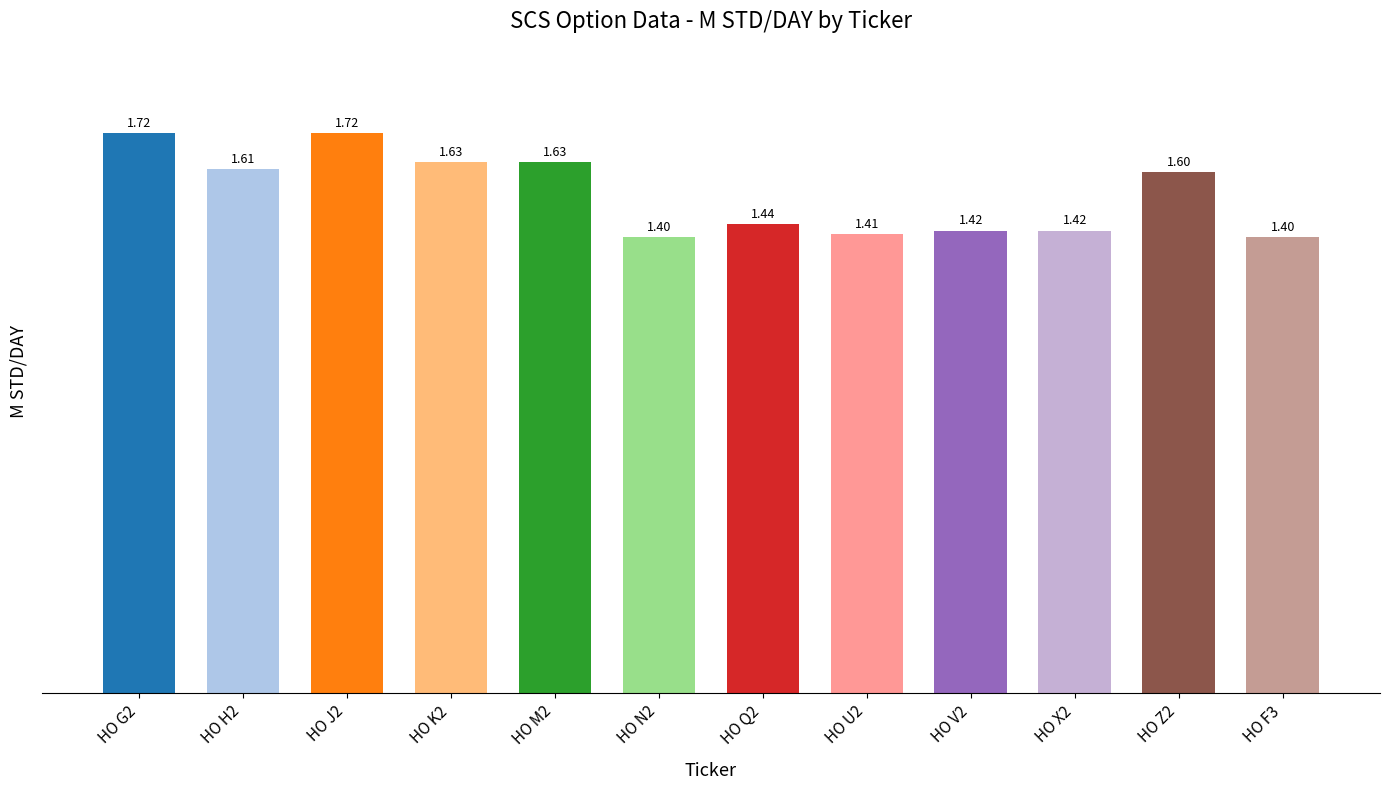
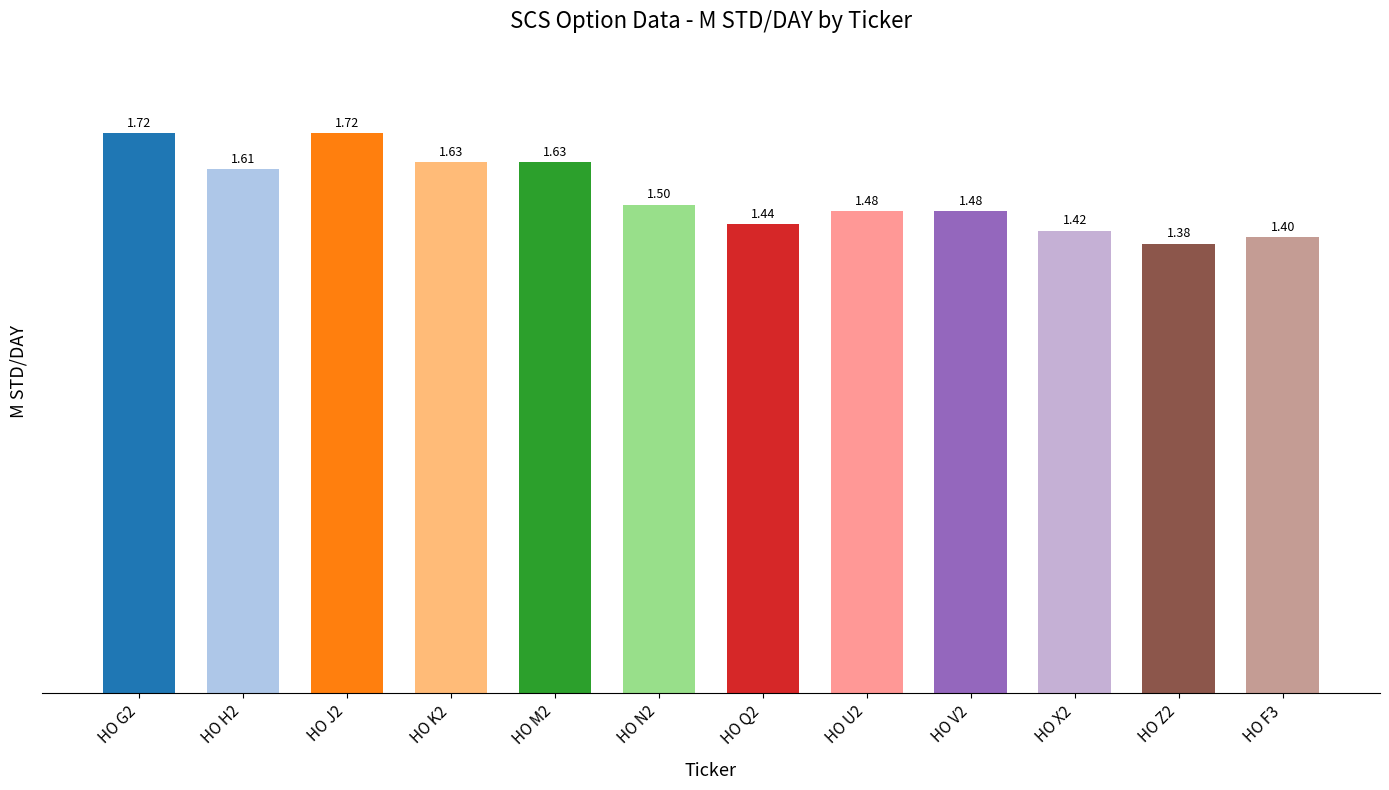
HO N2: 1.40 -> 1.50
HO U2: 1.41 -> 1.48
HO V2: 1.42 -> 1.48
HO Z2: 1.60 -> 1.38
